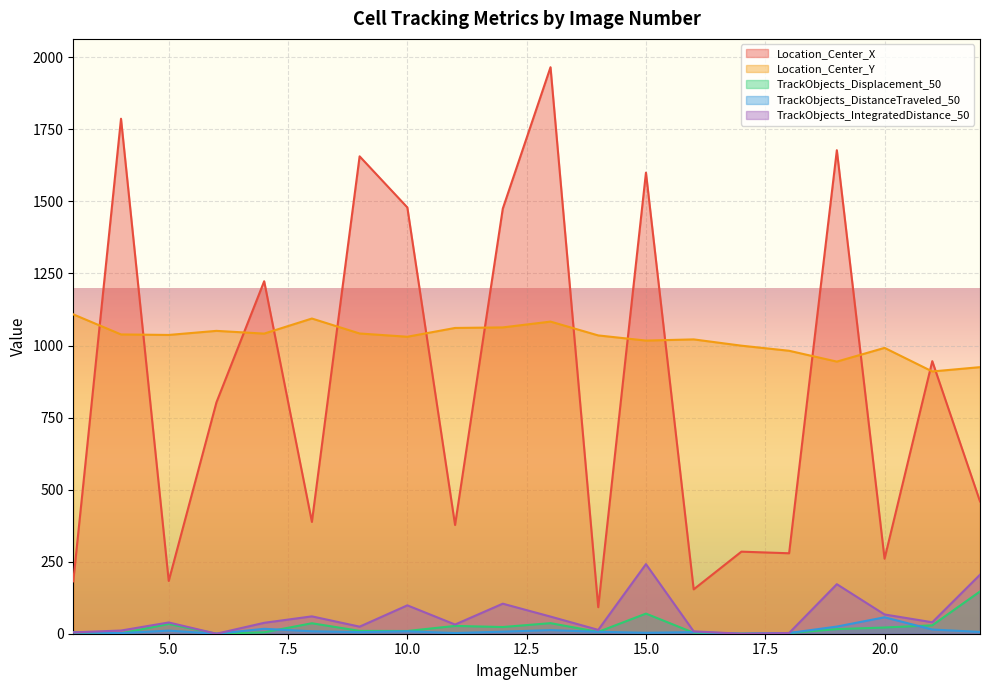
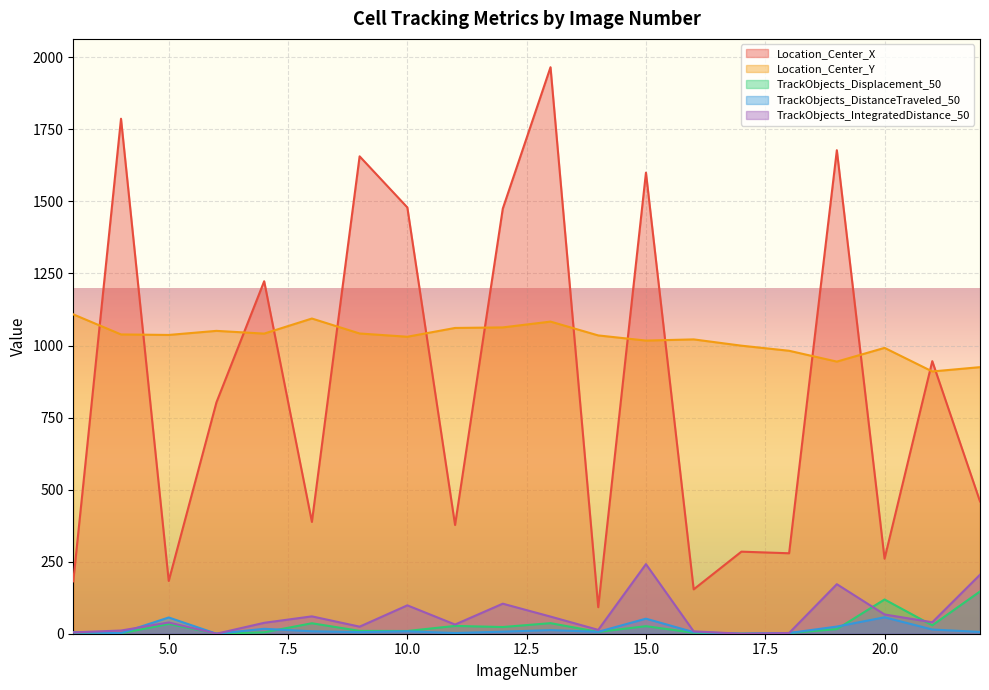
TrackObjects_DistanceTraveled_50, 5.0: 10 -> 60
TrackObjects_Displacement_50, 15.0: 70 -> 30
TrackObjects_DistanceTraveled_50, 15.0: 0 -> 50
TrackObjects_Displacement_50, 20.0: 20 -> 120
